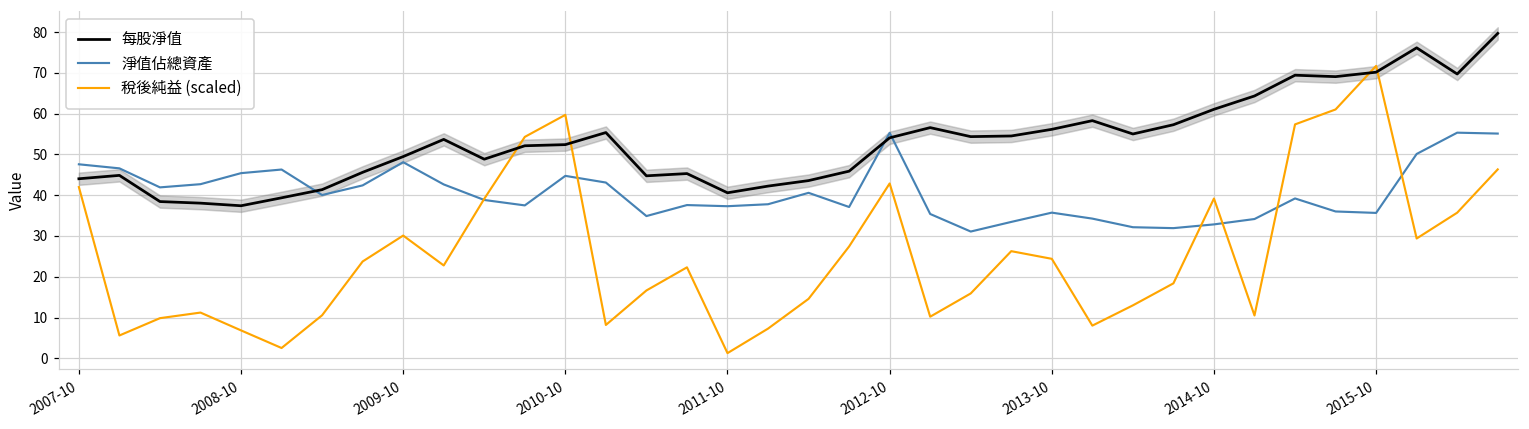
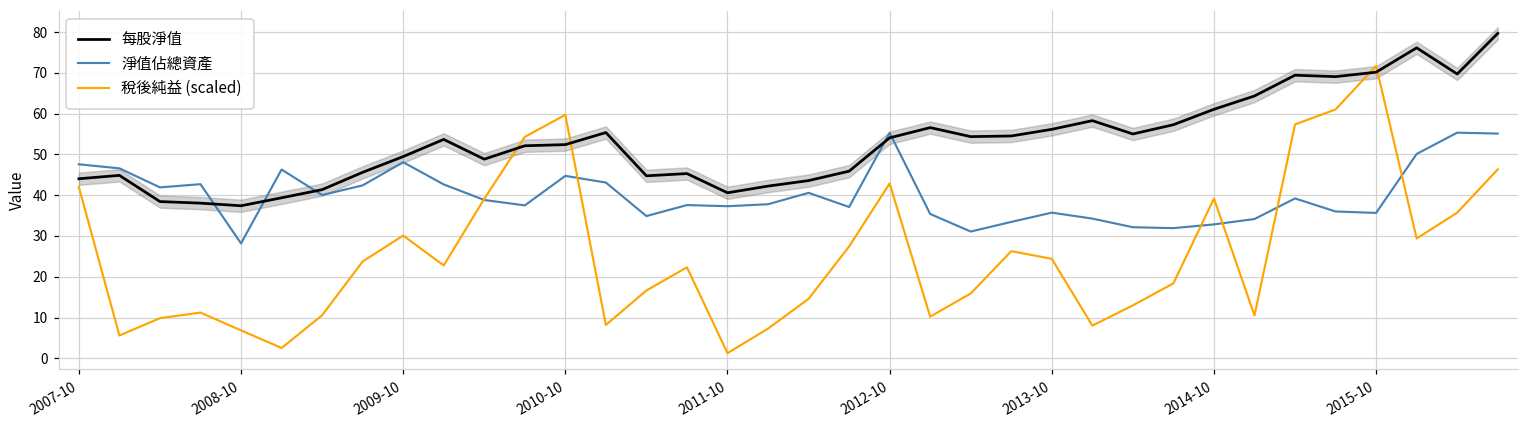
淨值佔總資產, 2008-10: 45 -> 28
